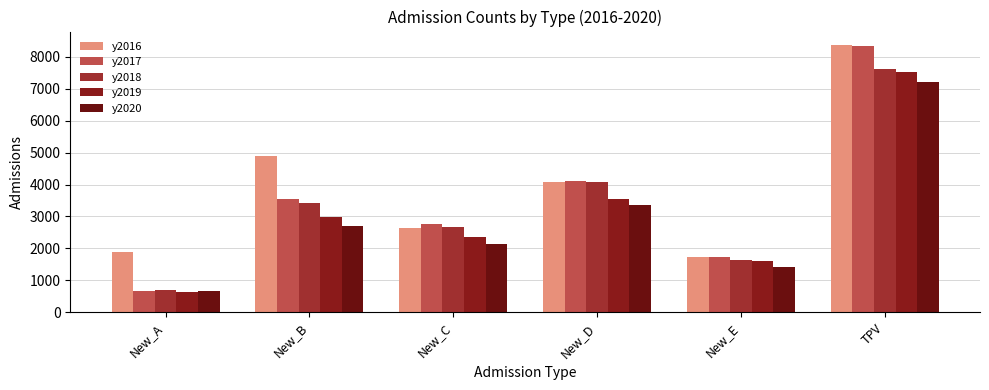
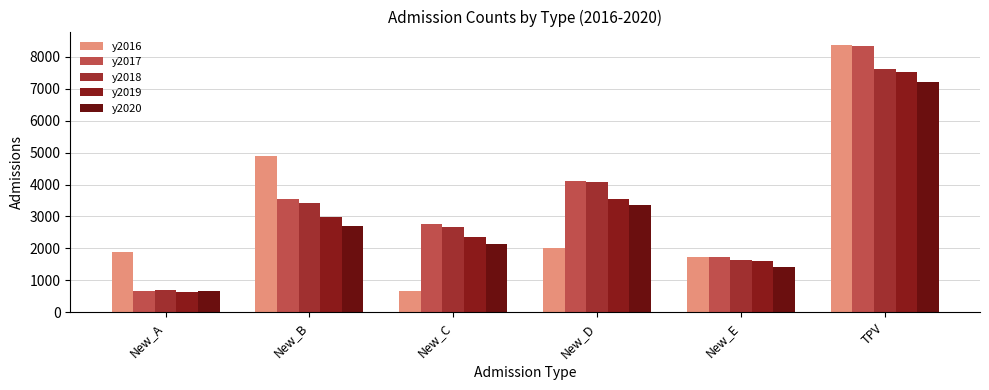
y2016, New_C: 2600 -> 700
y2016, New_D: 4100 -> 2000
